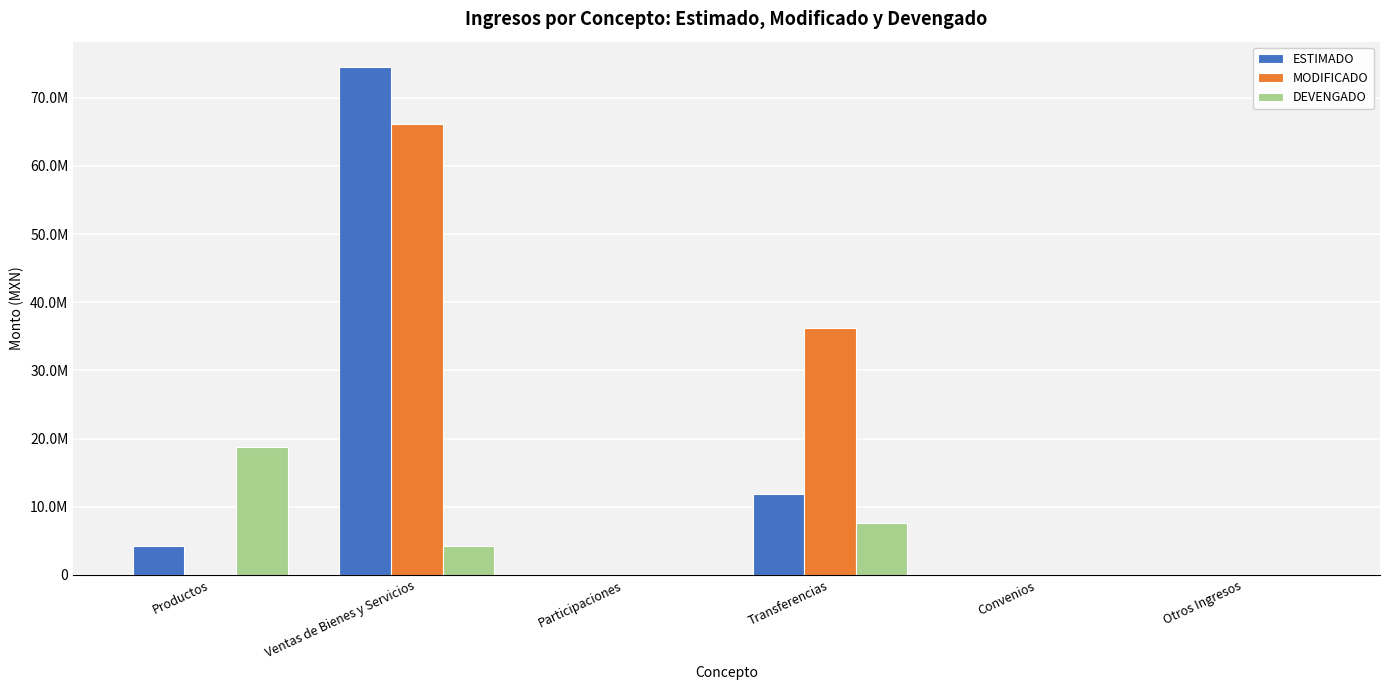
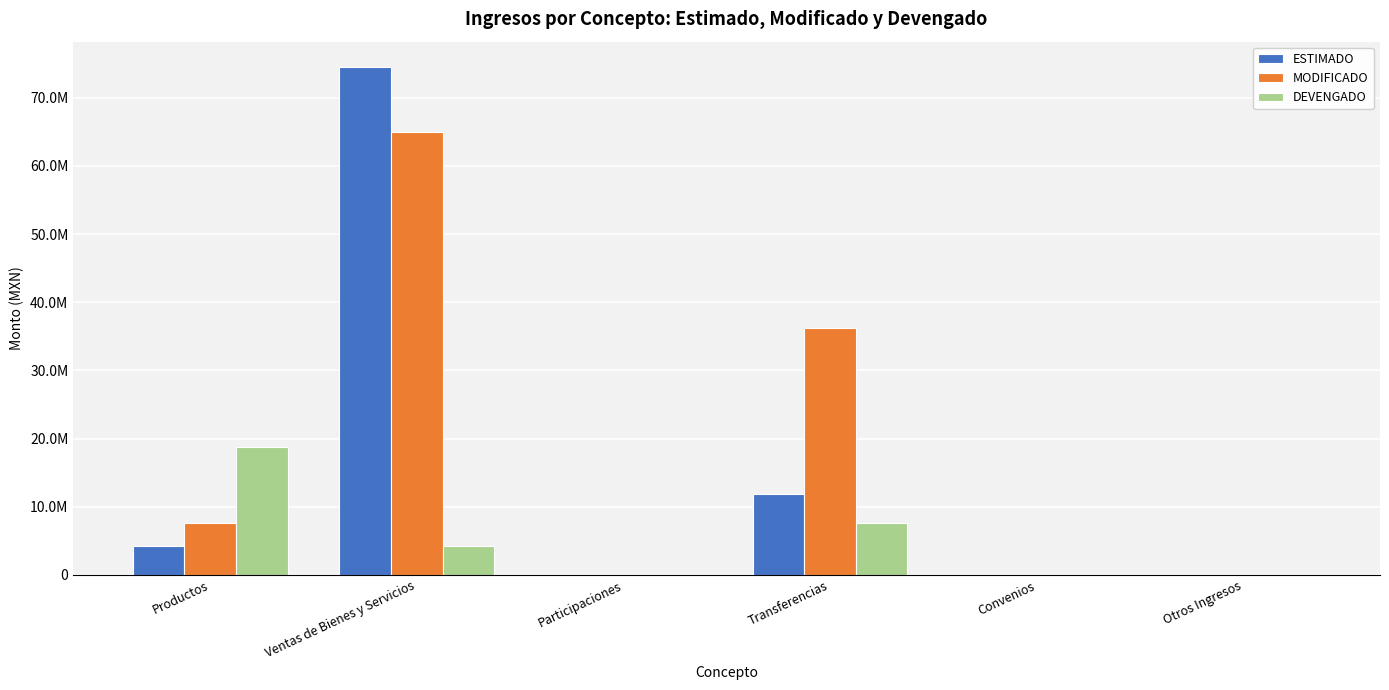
MODIFICADO, Productos: 0 -> 8000000
MODIFICADO, Ventas de Bienes y Servicios: 66000000 -> 65000000
